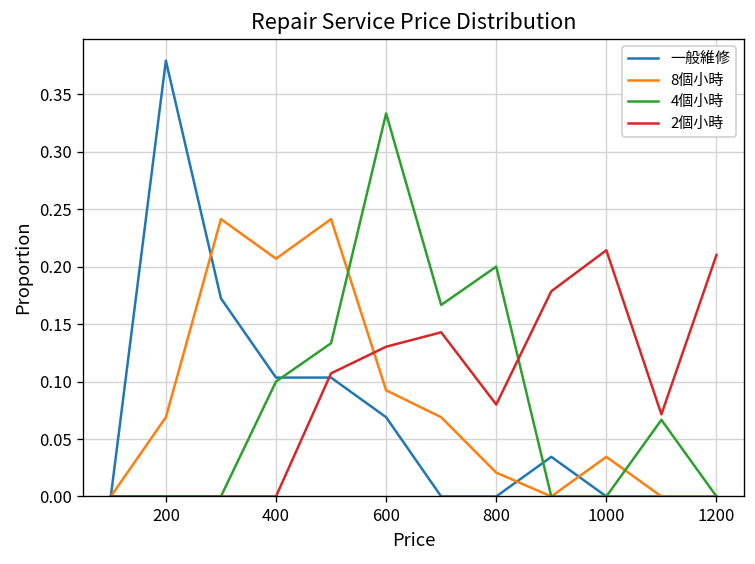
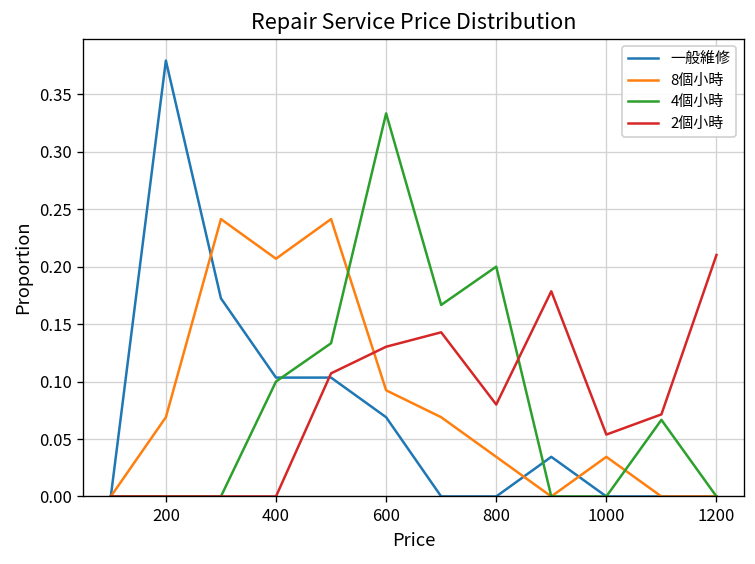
8個小時, 800: 0.02 -> 0.03
2個小時, 1000: 0.21 -> 0.05
